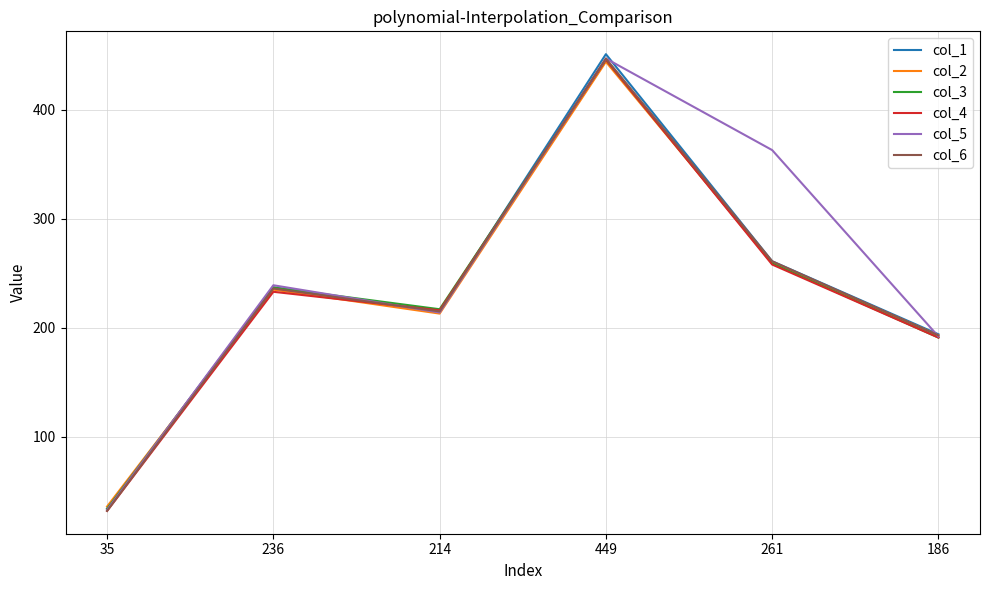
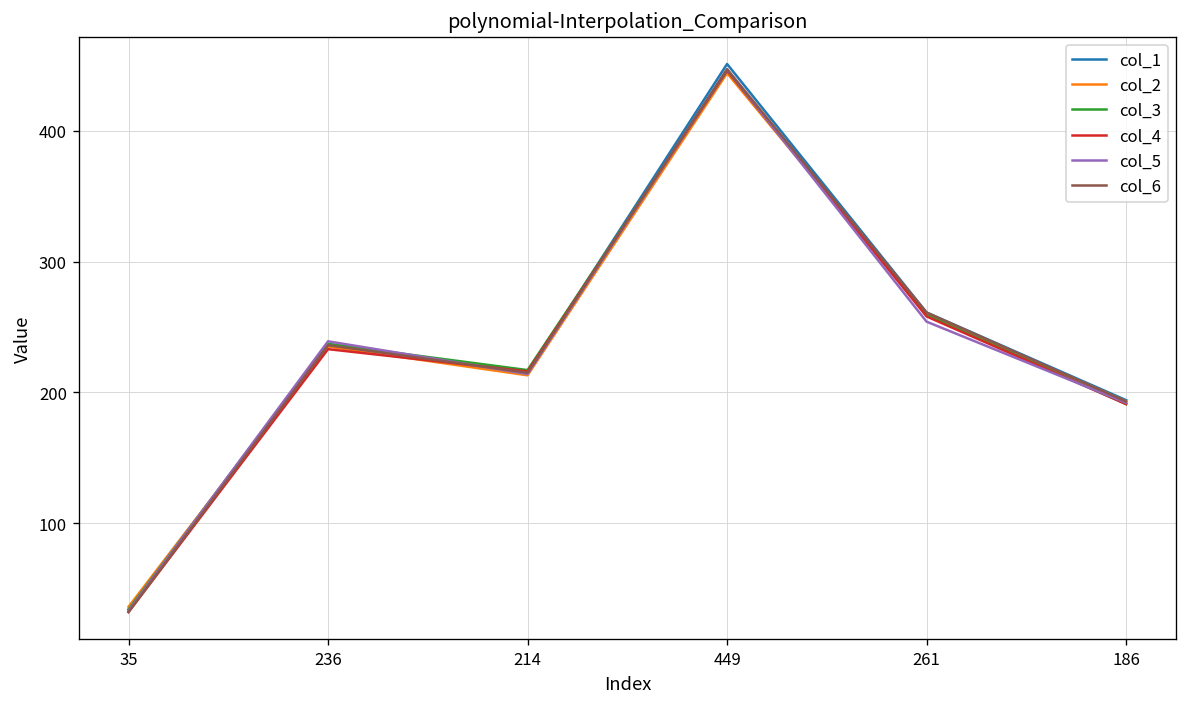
col_5, 261: 363 -> 254
